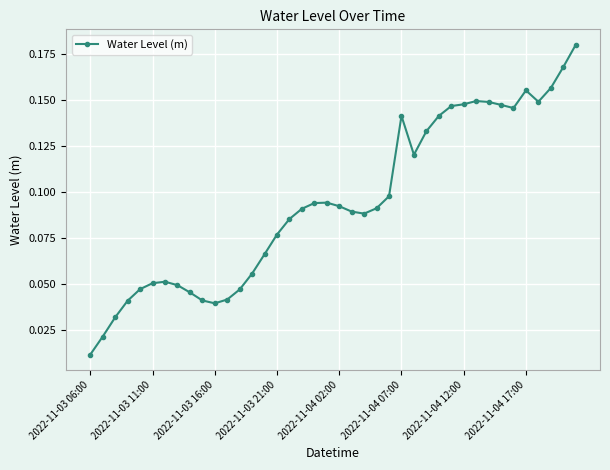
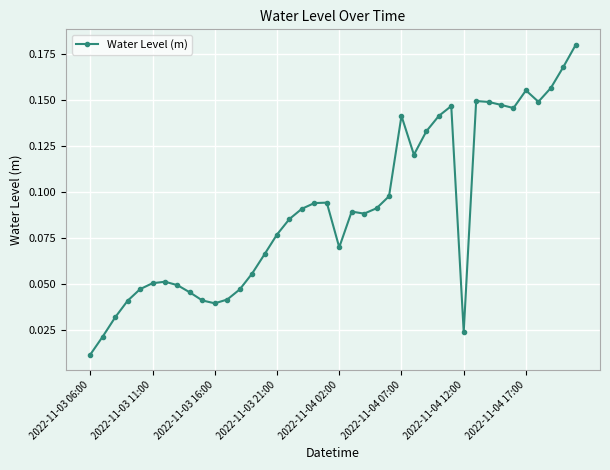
2022-11-04 02:00: 0.092 -> 0.070
2022-11-04 12:00: 0.148 -> 0.024
